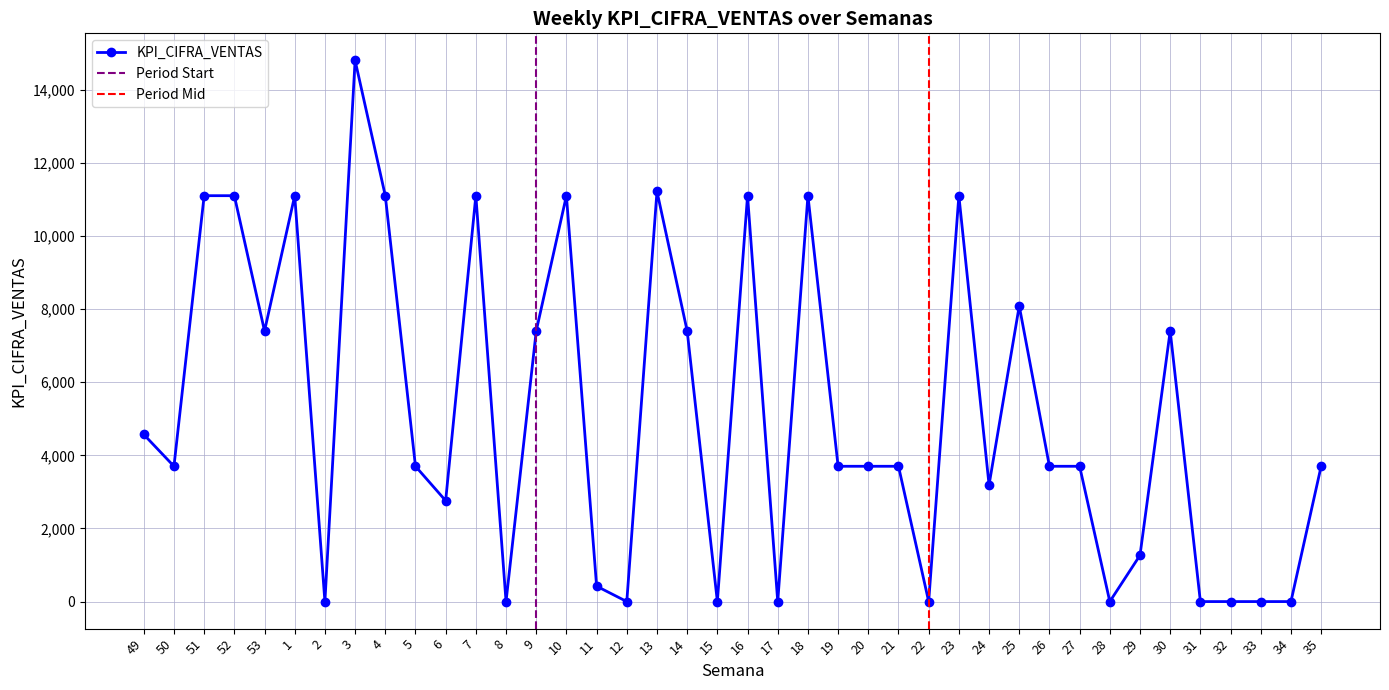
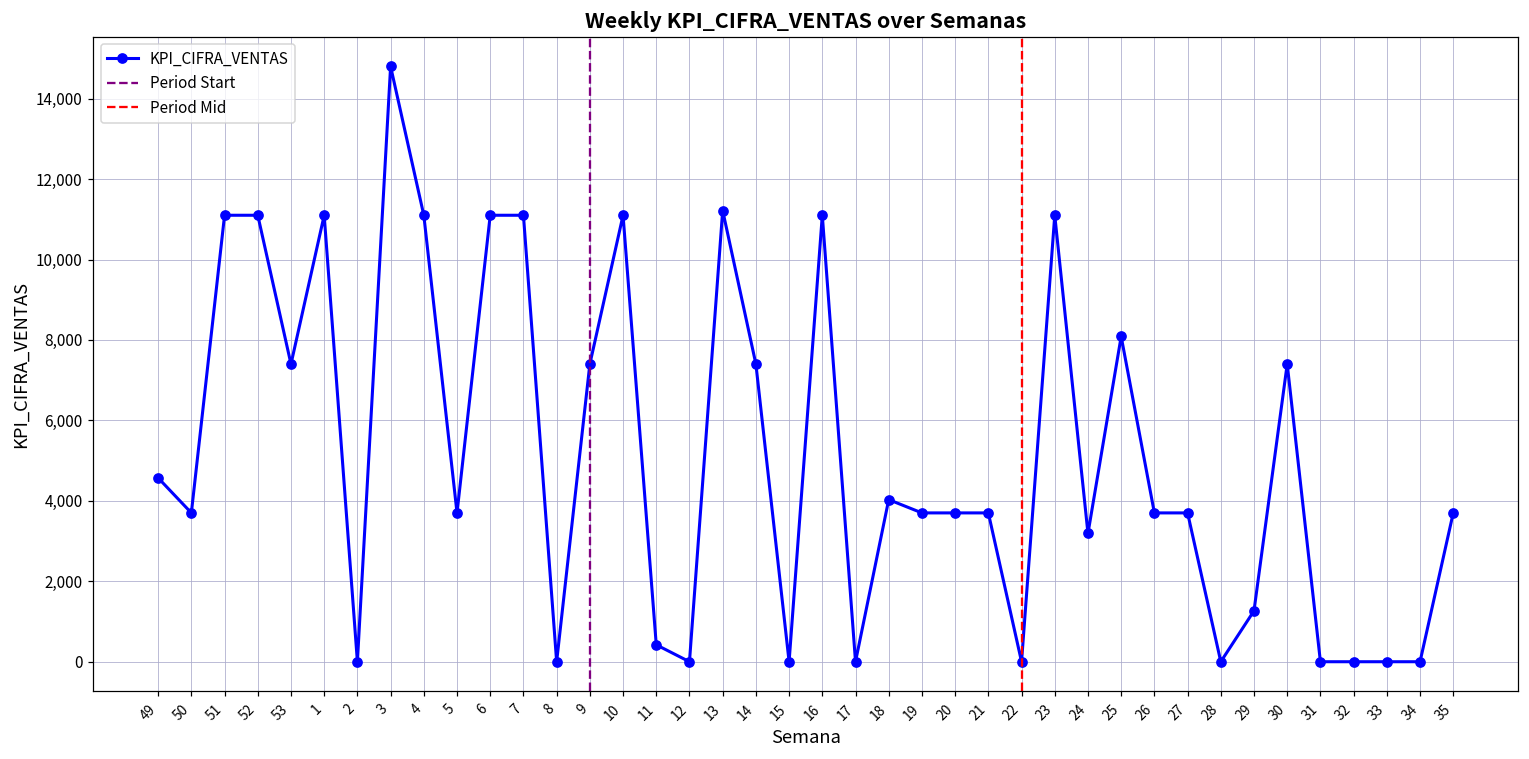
6: 2,800 -> 11,100
18: 11,100 -> 4,000
